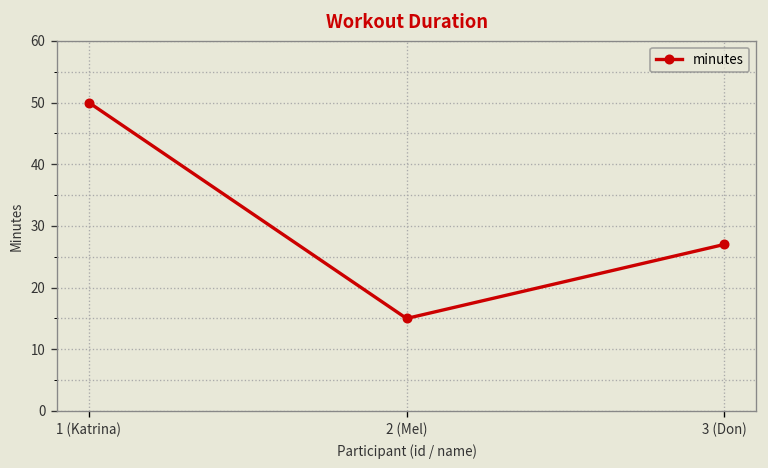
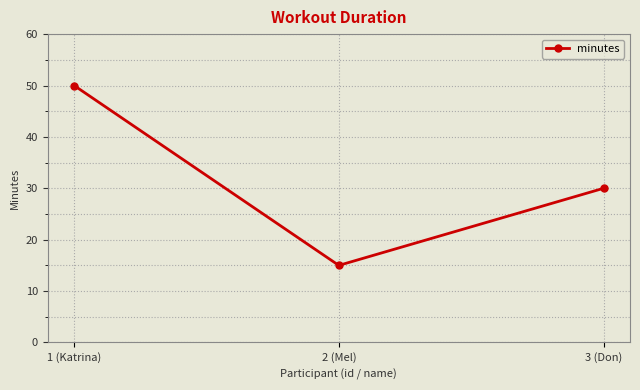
3 (Don): 27 -> 30
